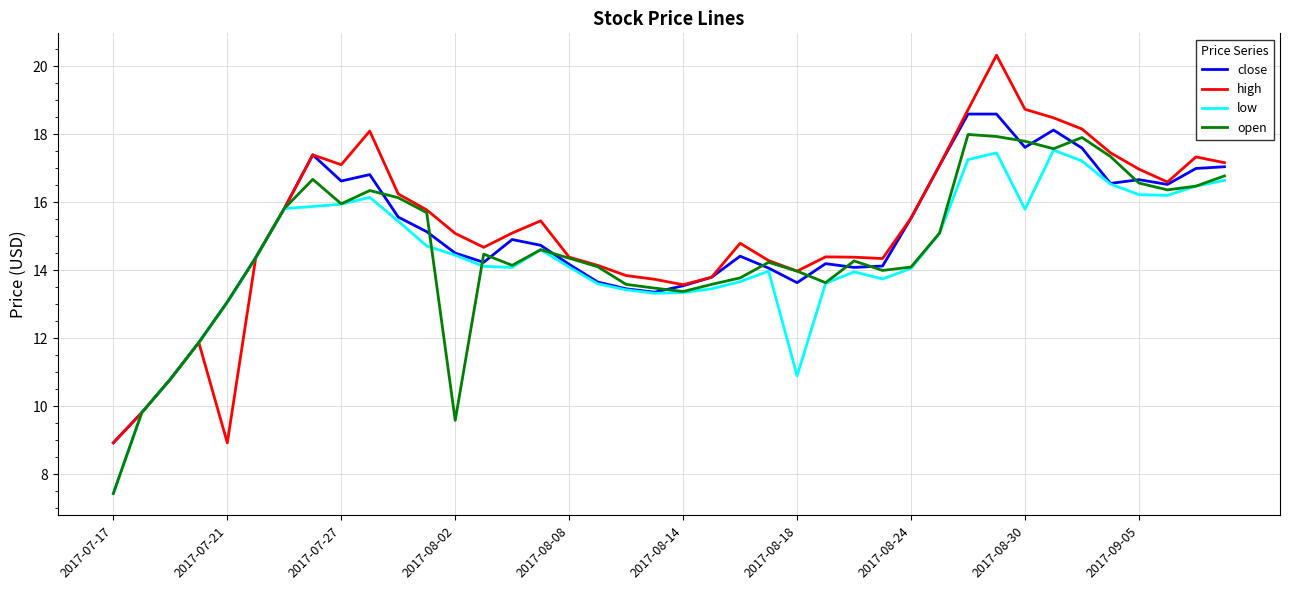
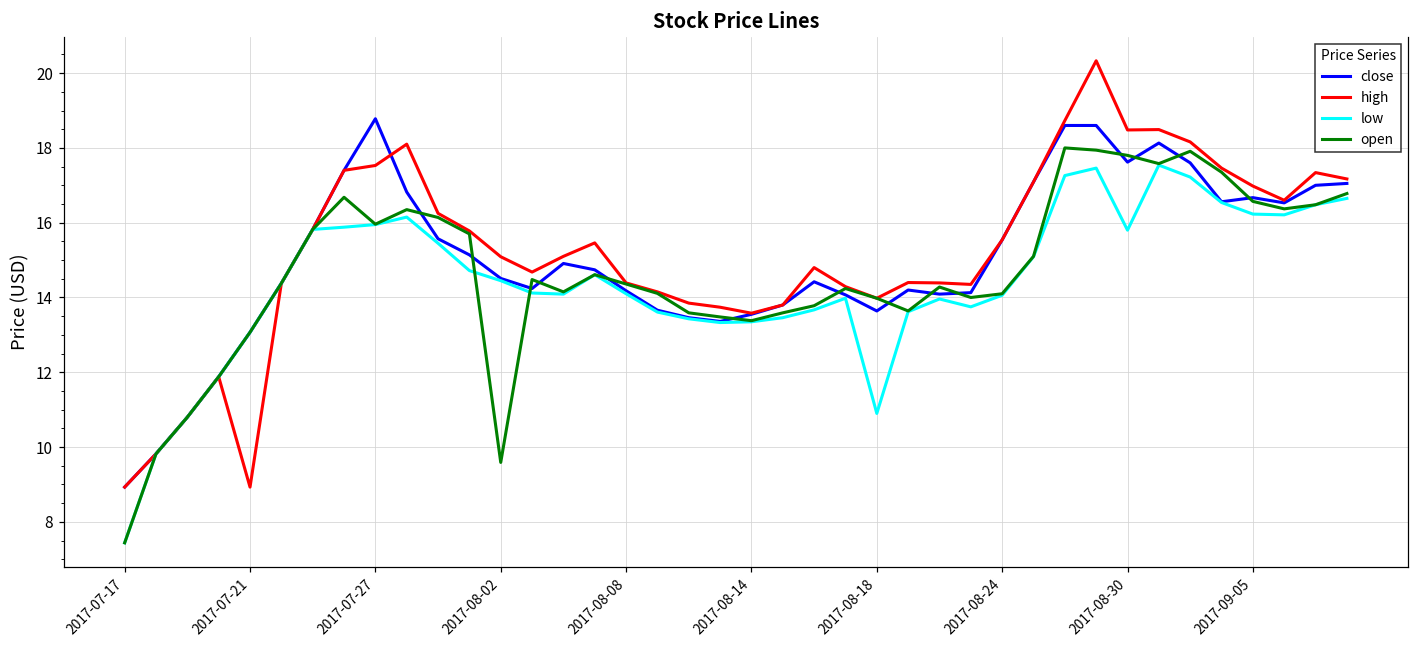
close, 2017-07-27: 16.6 -> 18.8
high, 2017-07-27: 17.1 -> 17.5
high, 2017-08-30: 18.7 -> 18.5
